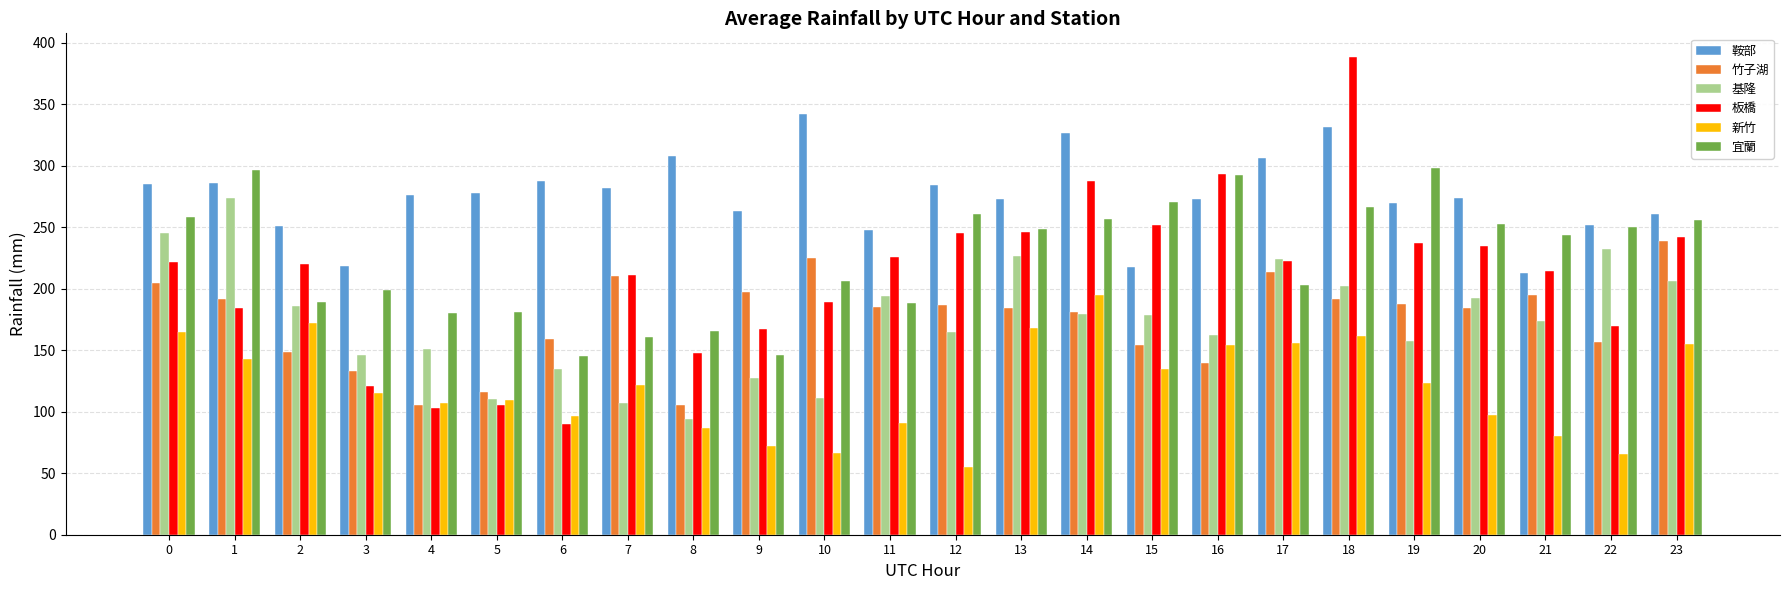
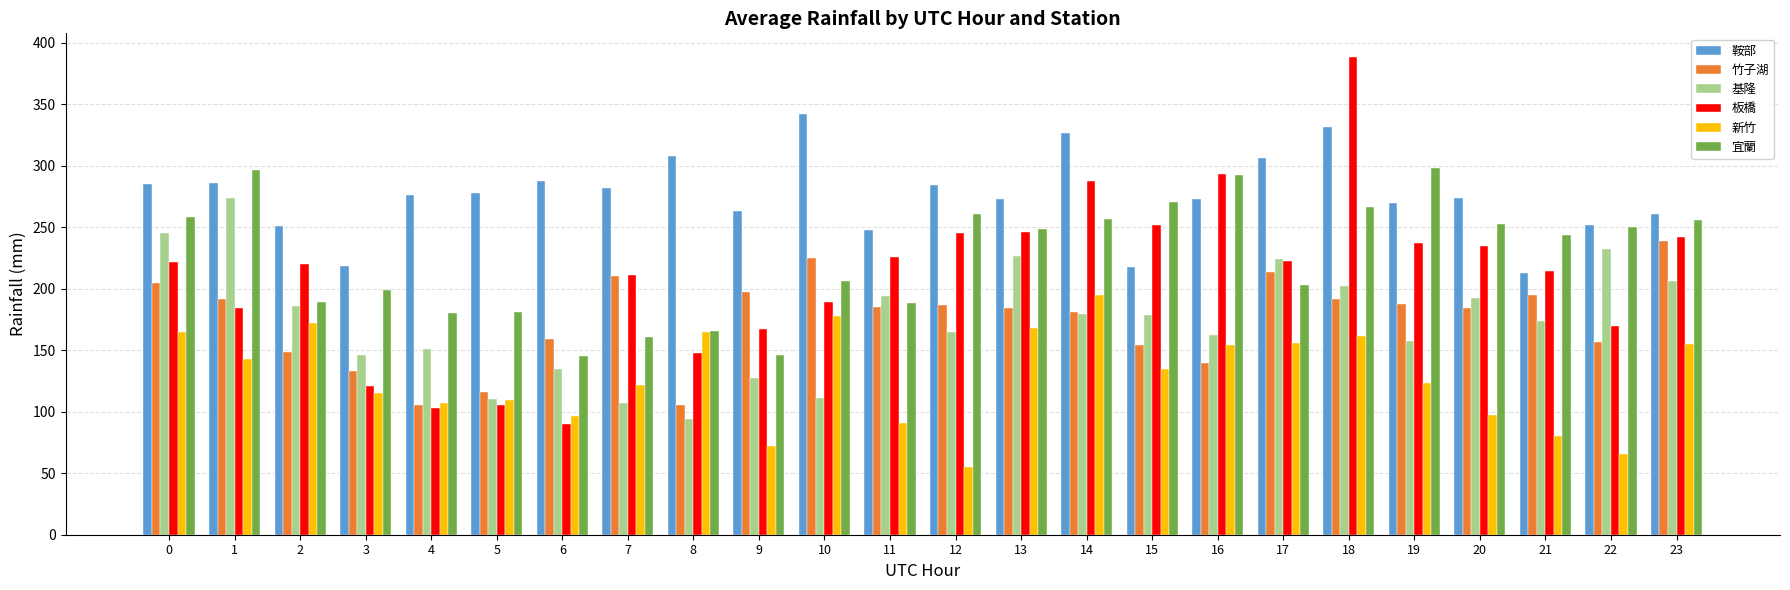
新竹, 8: 87 -> 165
新竹, 10: 67 -> 177
